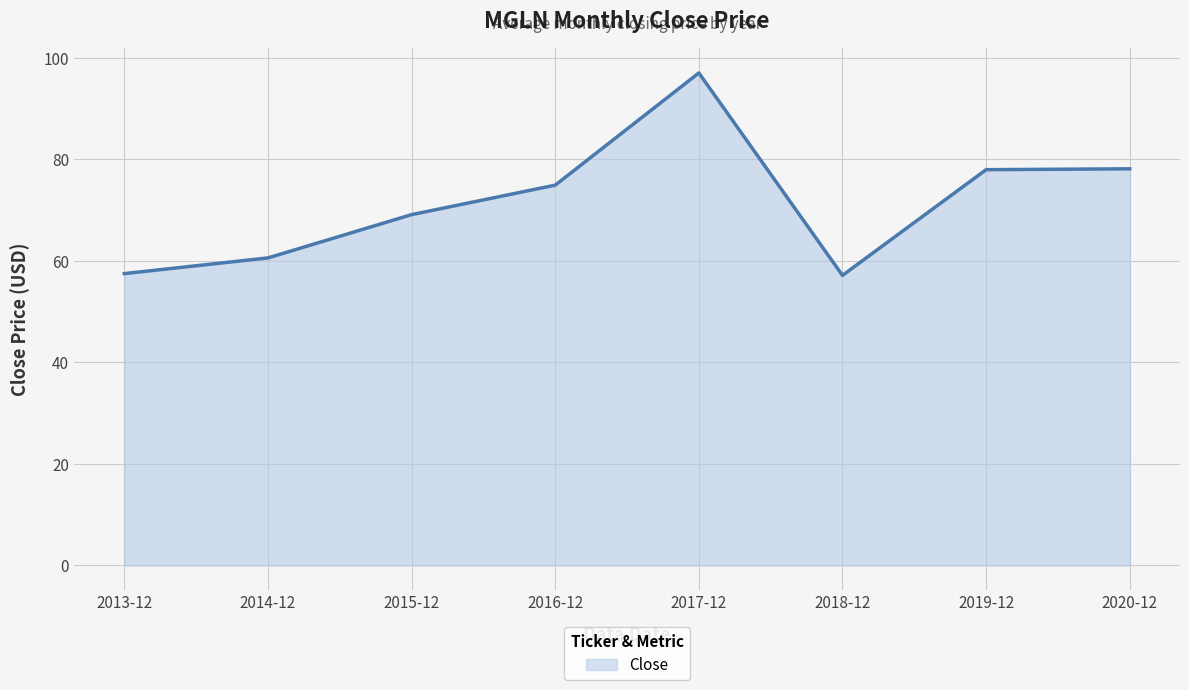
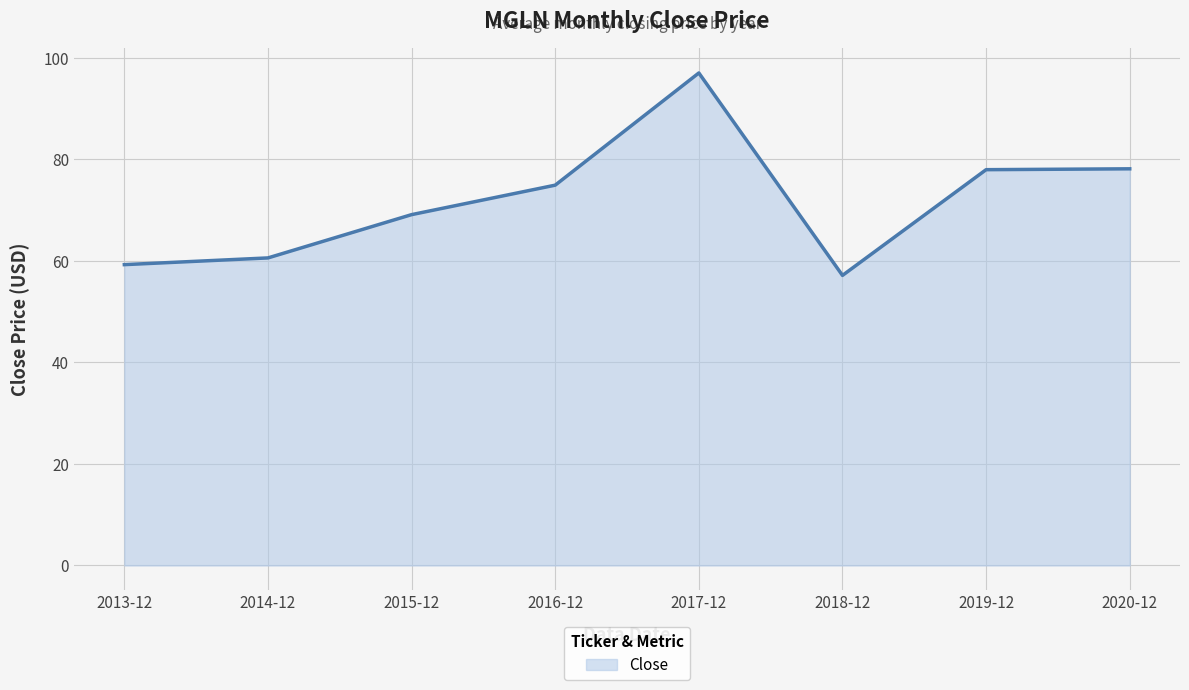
2013-12: 57 -> 59
